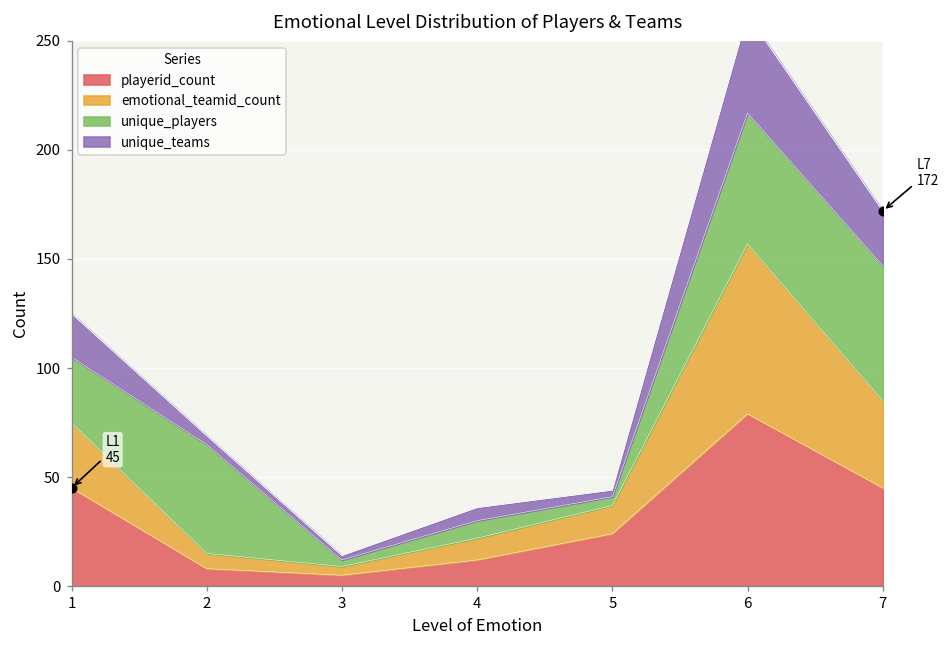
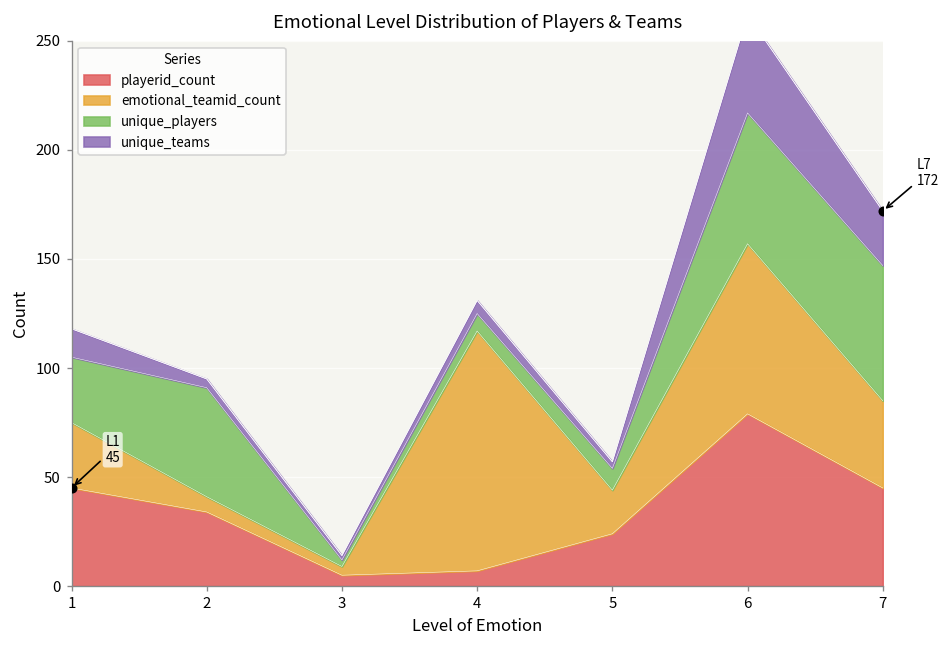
unique_teams, 1: 20 -> 13
playerid_count, 2: 8 -> 34
playerid_count, 4: 12 -> 7
emotional_teamid_count, 4: 10 -> 110
emotional_teamid_count, 5: 13 -> 20
unique_players, 5: 4 -> 10
